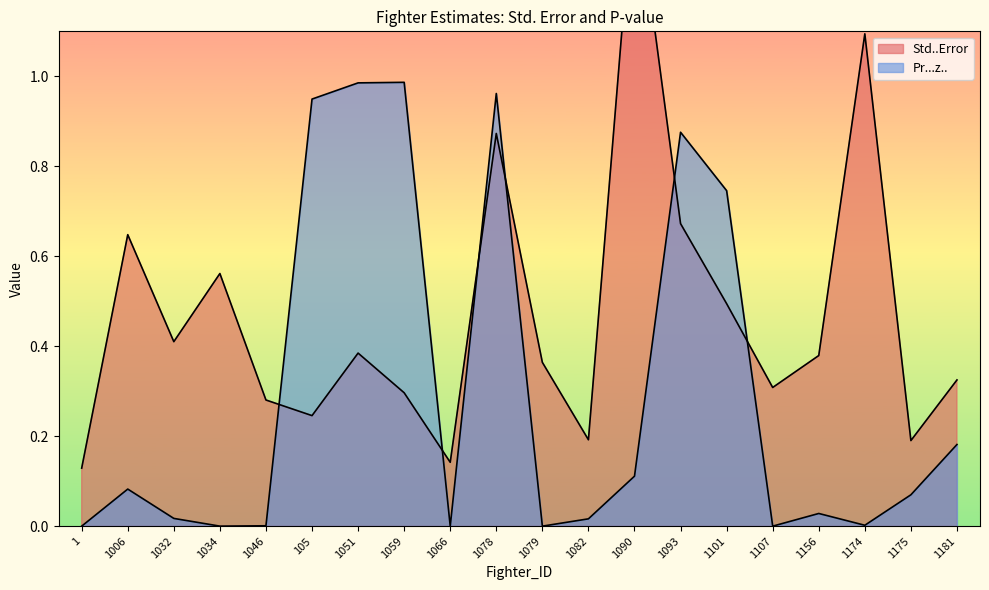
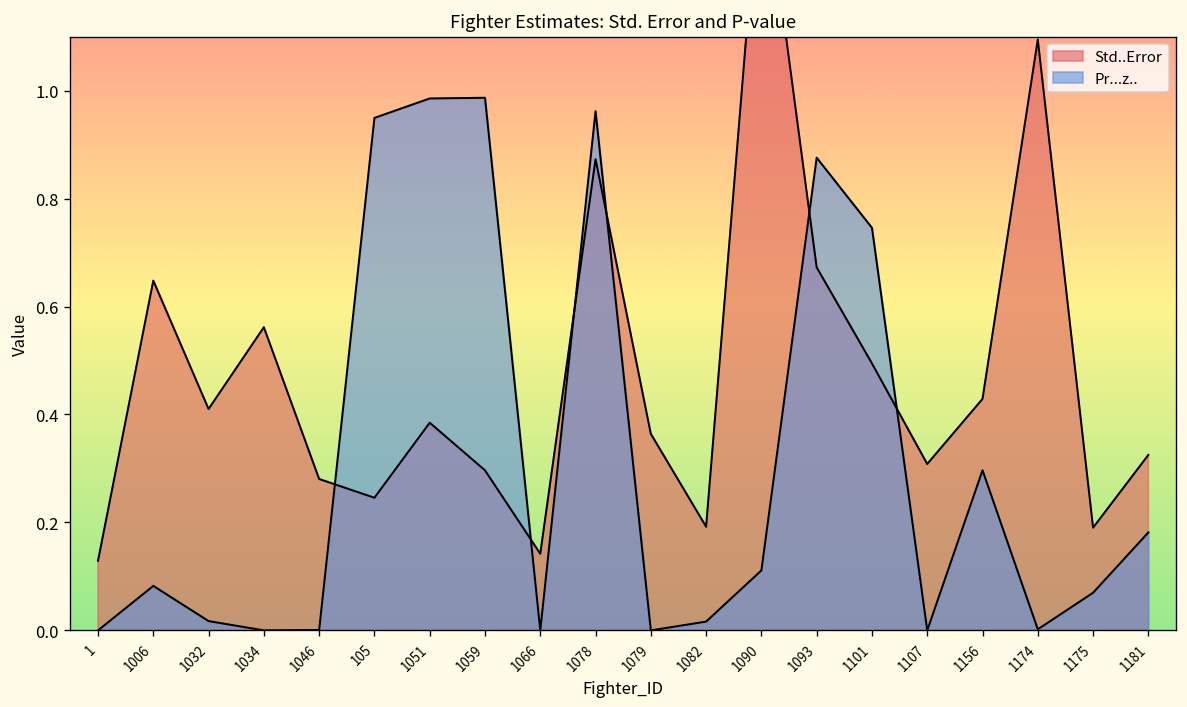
Std..Error, 1156: 0.38 -> 0.43
Pr...z.., 1156: 0.03 -> 0.30
